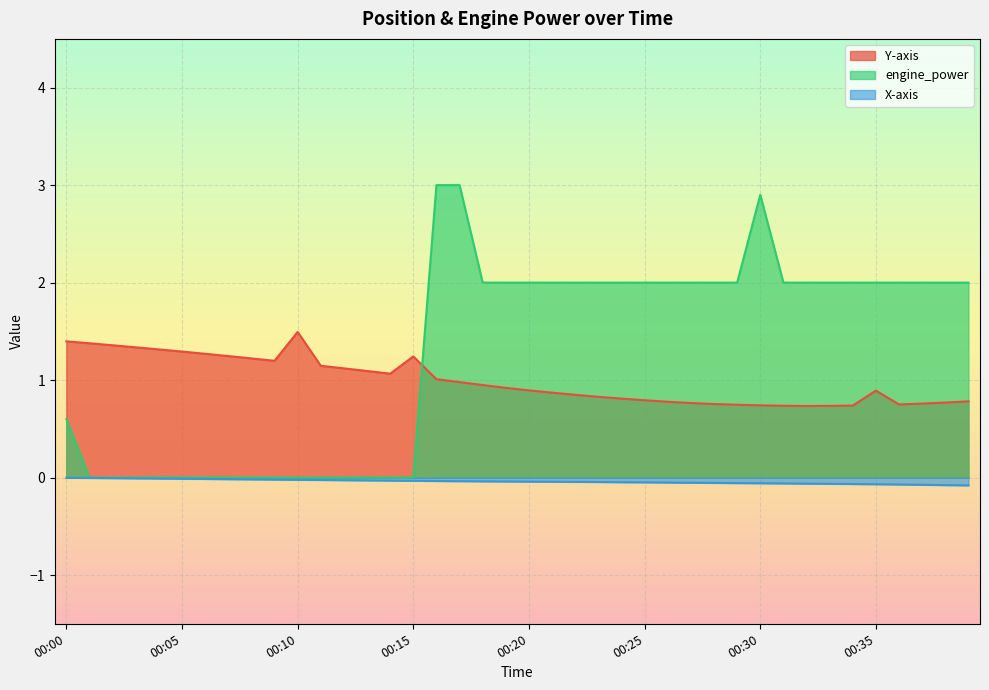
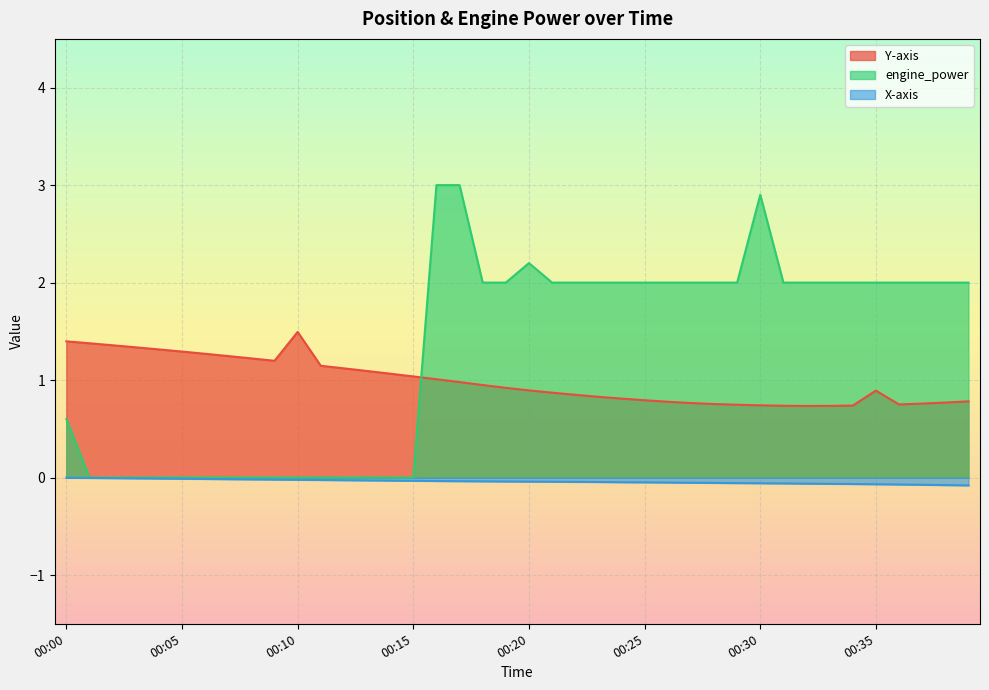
Y-axis, 00:15: 1.2 -> 1.0
engine_power, 00:20: 2.0 -> 2.2
